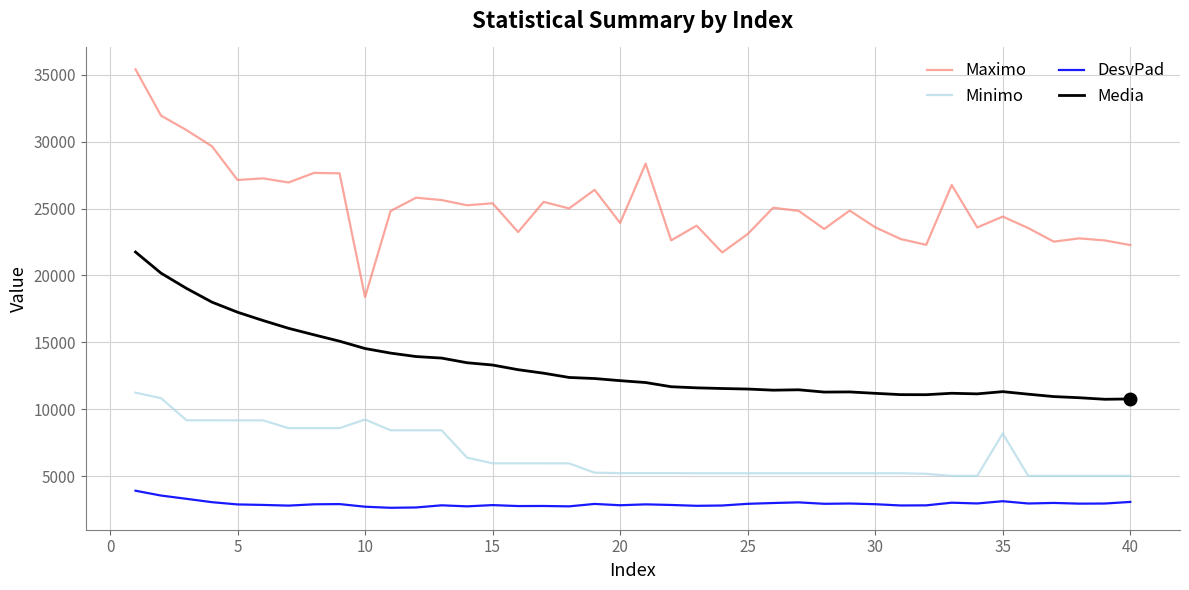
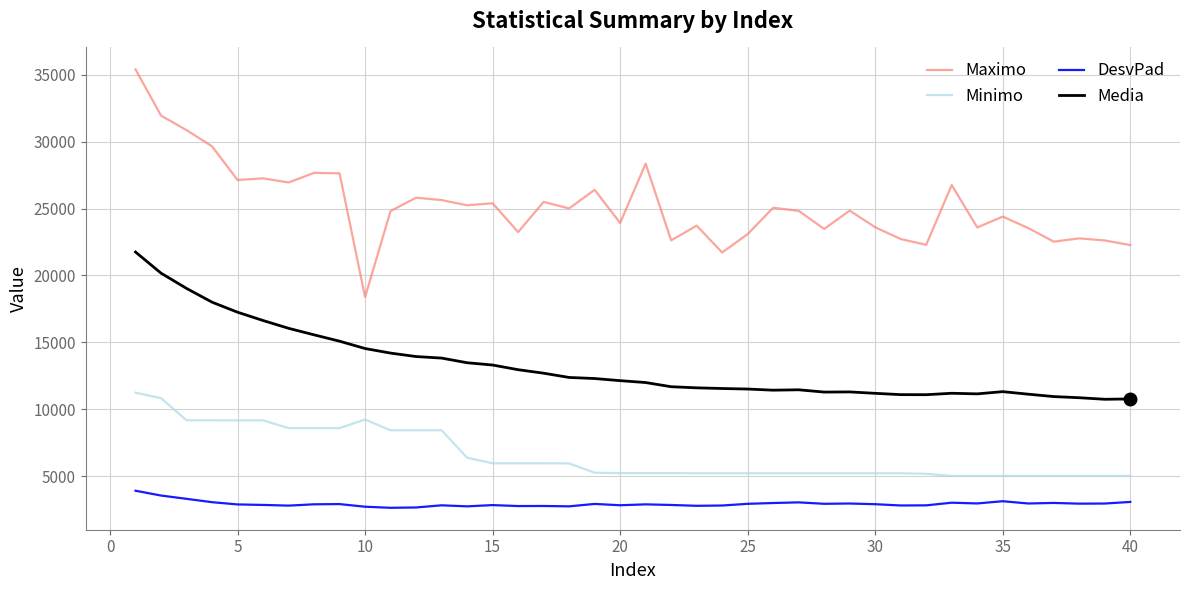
Minimo, 35: 8200 -> 5000
